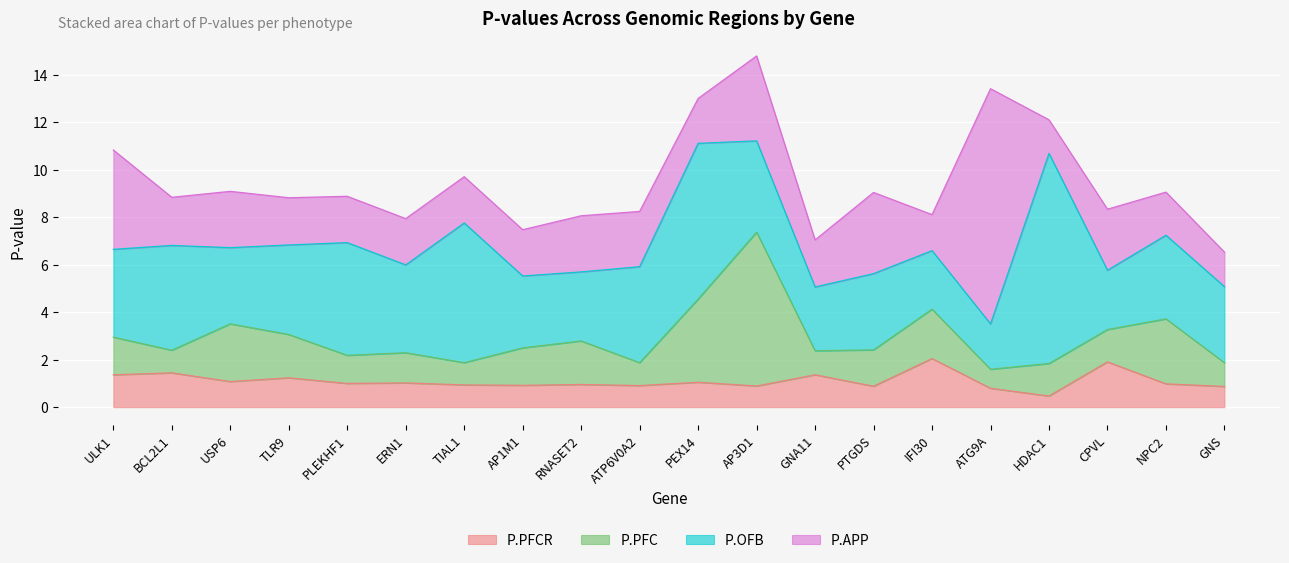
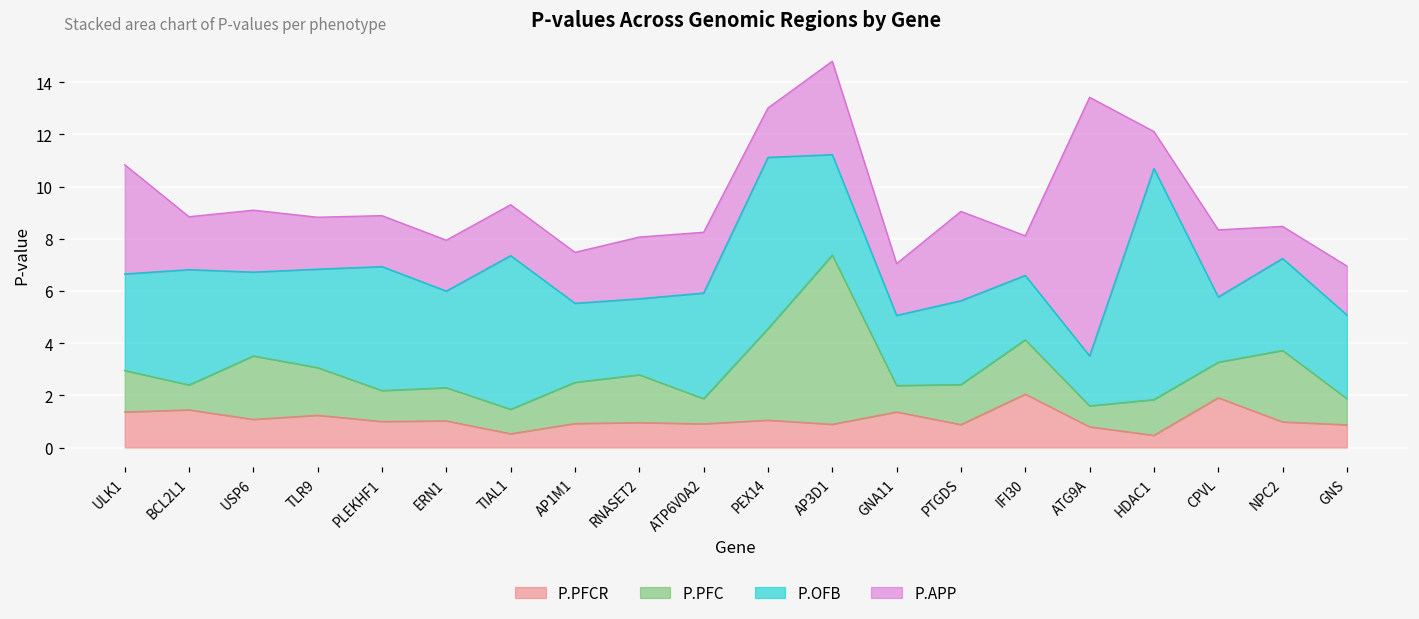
P.PFCR, TIAL1: 0.9 -> 0.5
P.APP, NPC2: 1.8 -> 1.2
P.APP, GNS: 1.5 -> 1.9
